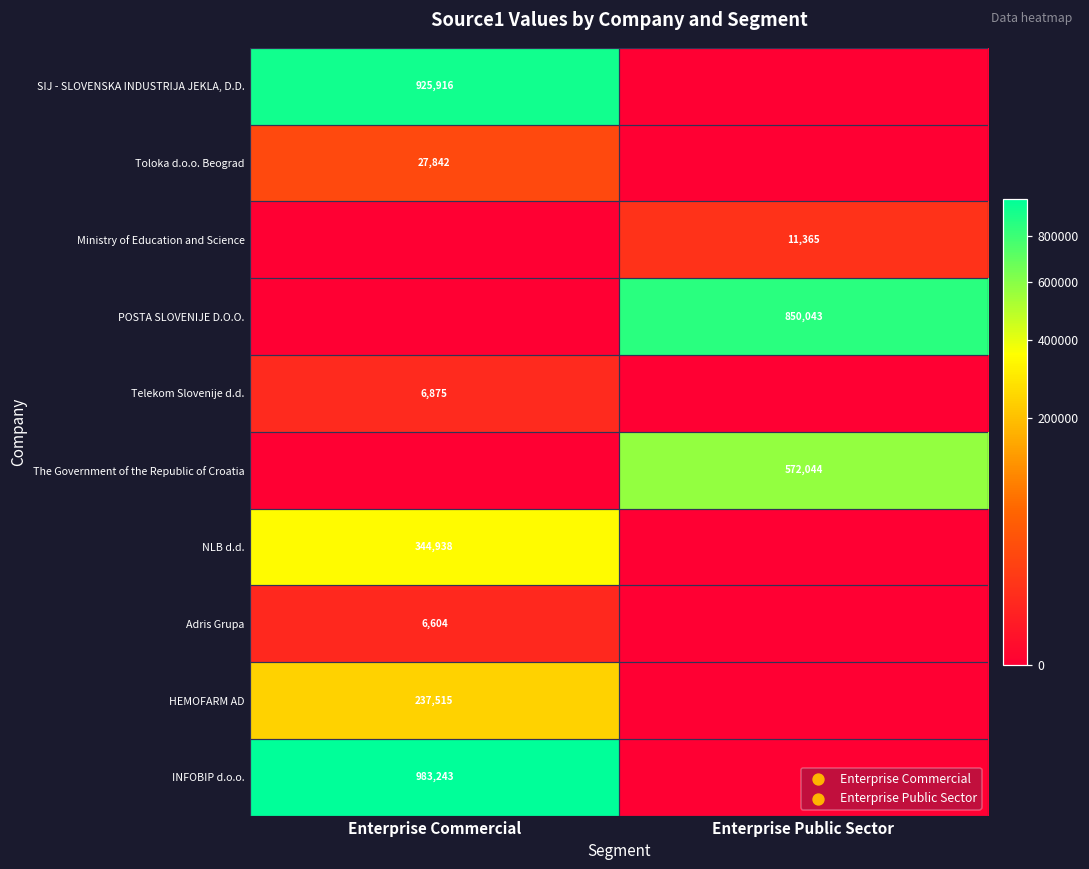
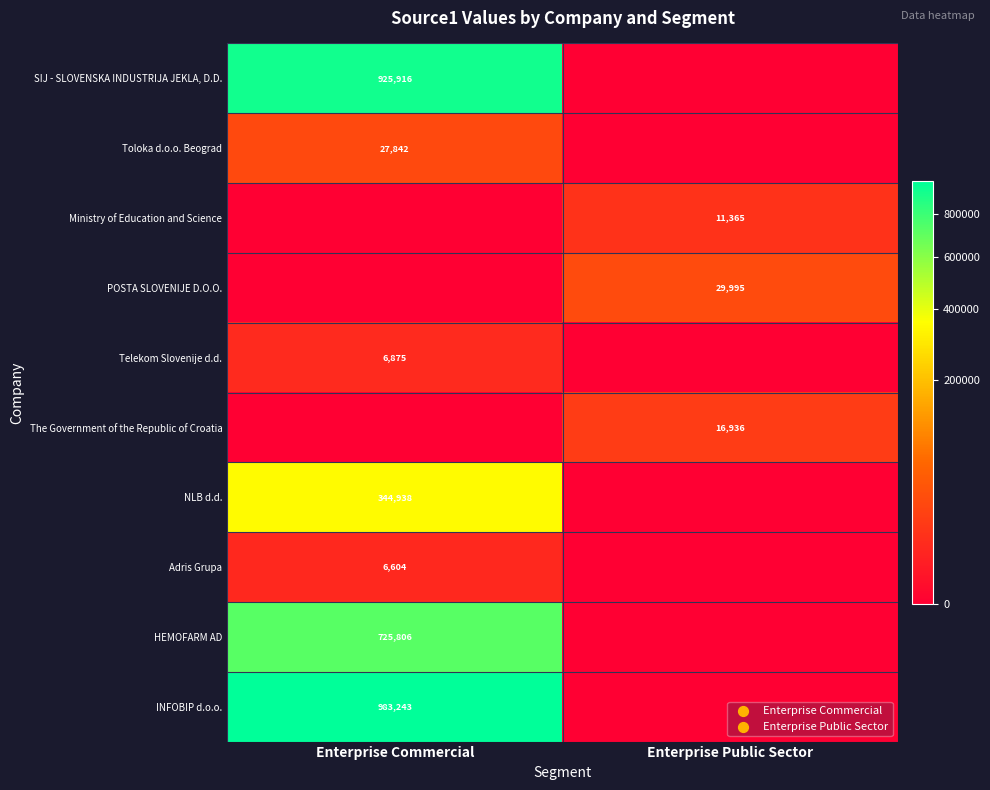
POSTA SLOVENIJE D.O.O., Enterprise Public Sector: 850,043 -> 29,995
The Government of the Republic of Croatia, Enterprise Public Sector: 572,044 -> 16,936
HEMOFARM AD, Enterprise Commercial: 237,515 -> 725,806
